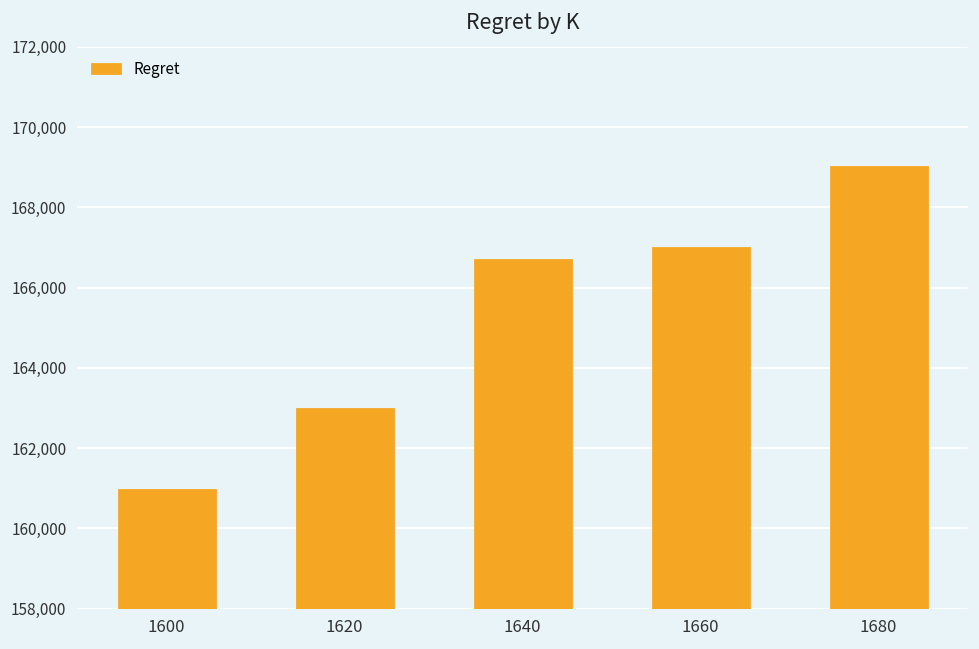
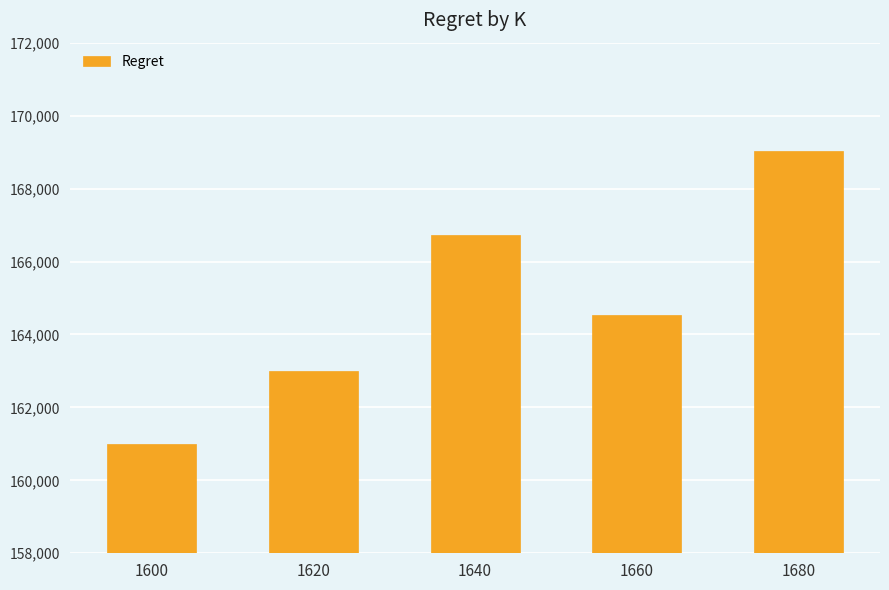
1660: 167,000 -> 164,500
